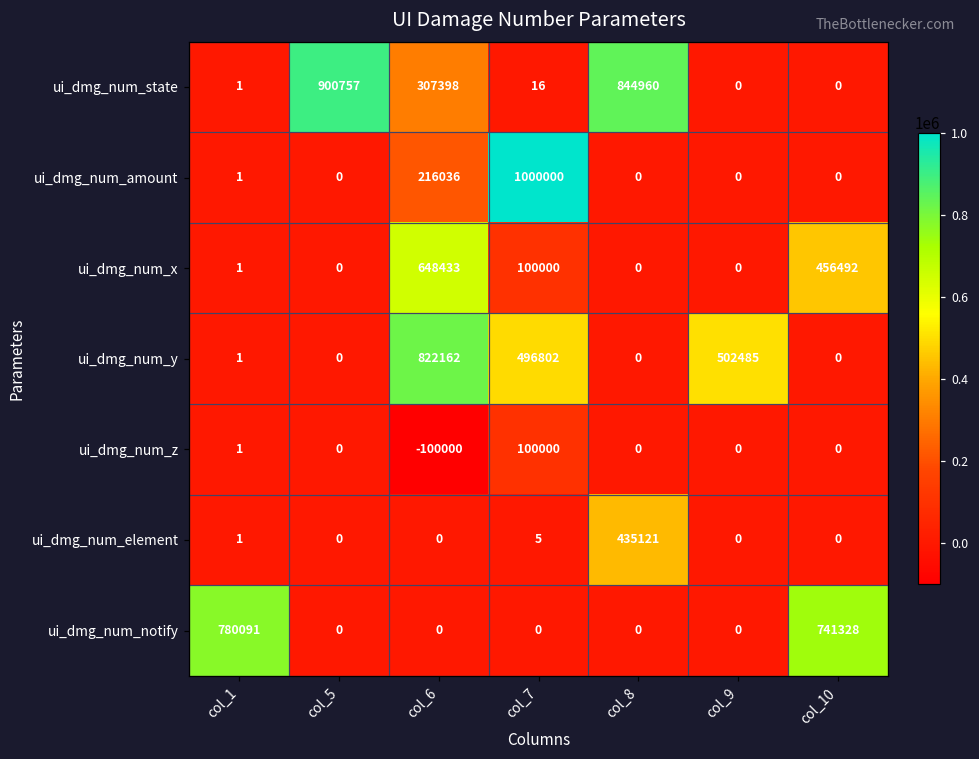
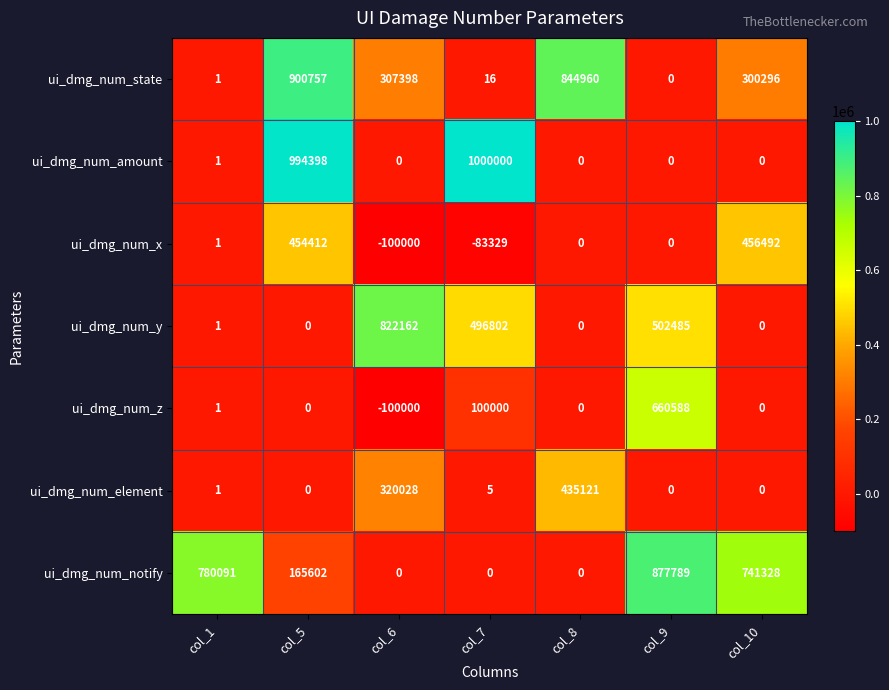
ui_dmg_num_state, col_10: 0 -> 300296
ui_dmg_num_amount, col_5: 0 -> 994398
ui_dmg_num_amount, col_6: 216036 -> 0
ui_dmg_num_x, col_5: 0 -> 454412
ui_dmg_num_x, col_6: 648433 -> -100000
ui_dmg_num_x, col_7: 100000 -> -83329
ui_dmg_num_z, col_9: 0 -> 660588
ui_dmg_num_element, col_6: 0 -> 320028
ui_dmg_num_notify, col_5: 0 -> 165602
ui_dmg_num_notify, col_9: 0 -> 877789
